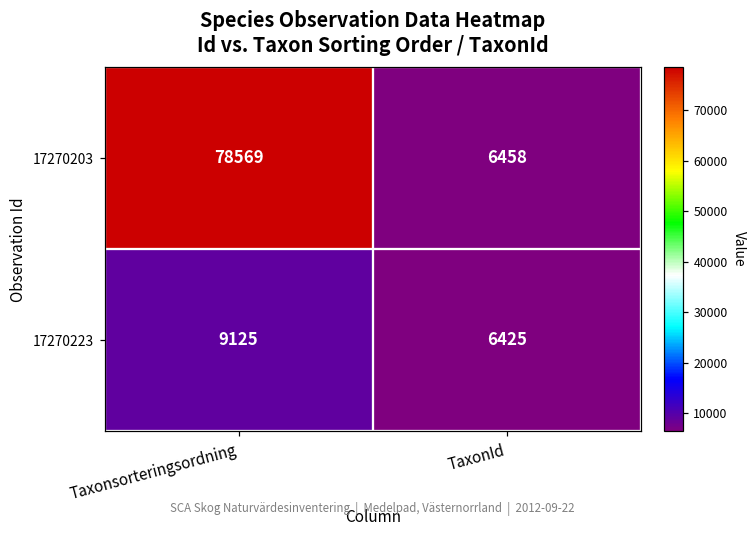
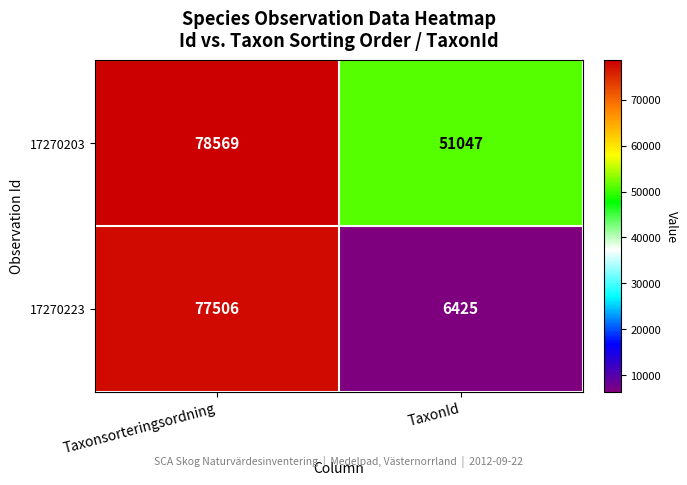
17270203, TaxonId: 6458 -> 51047
17270223, Taxonsorteringsordning: 9125 -> 77506
